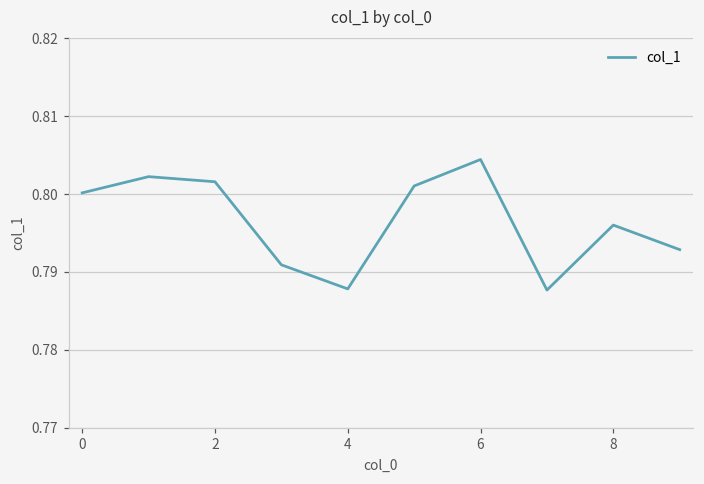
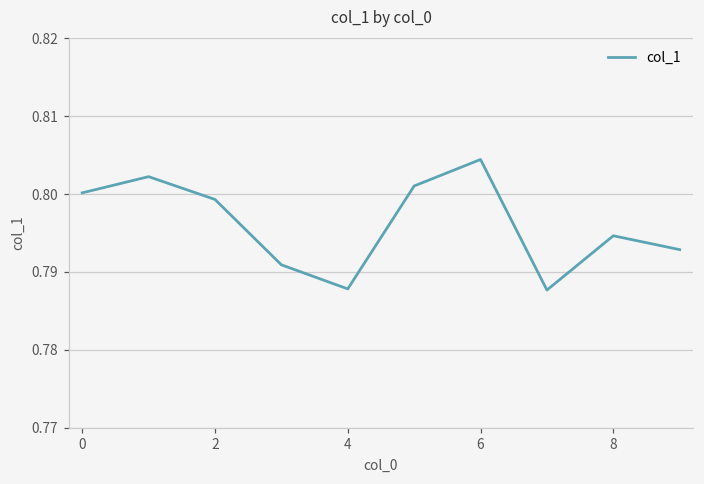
2: 0.802 -> 0.799
8: 0.796 -> 0.795
